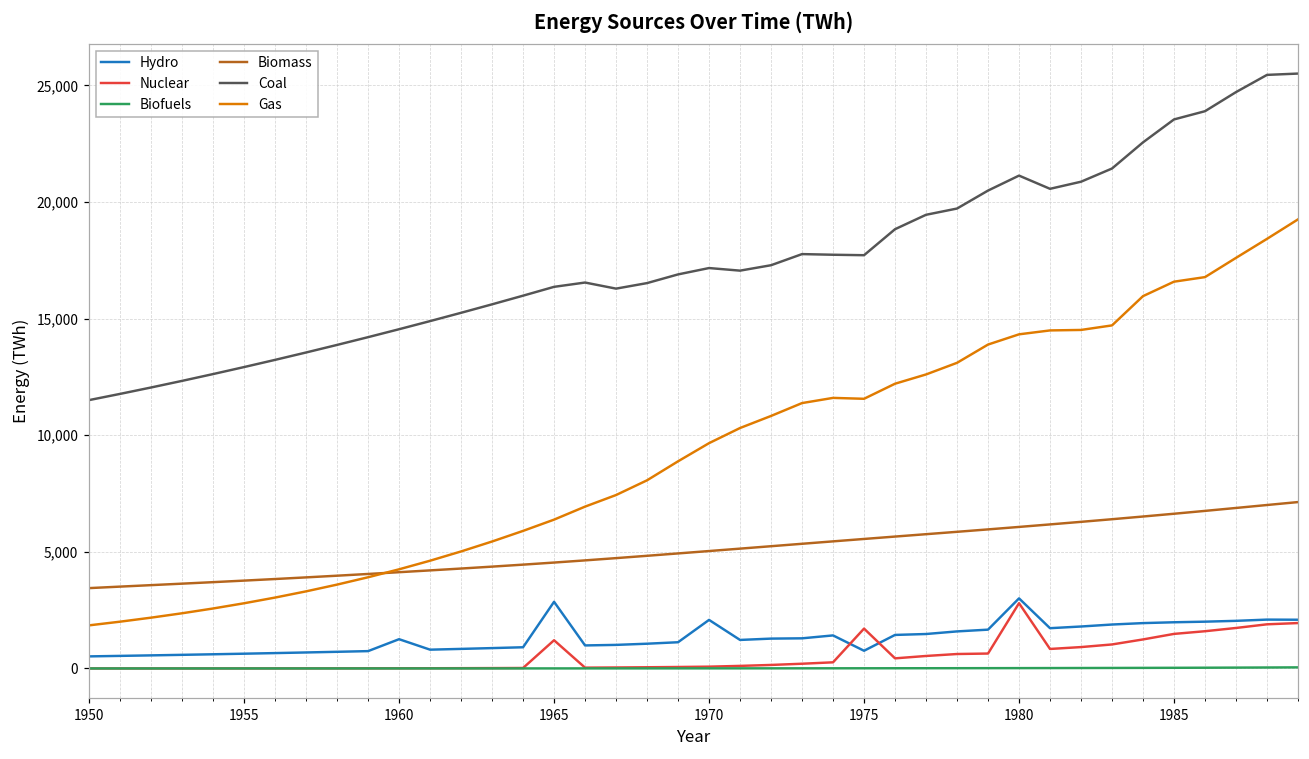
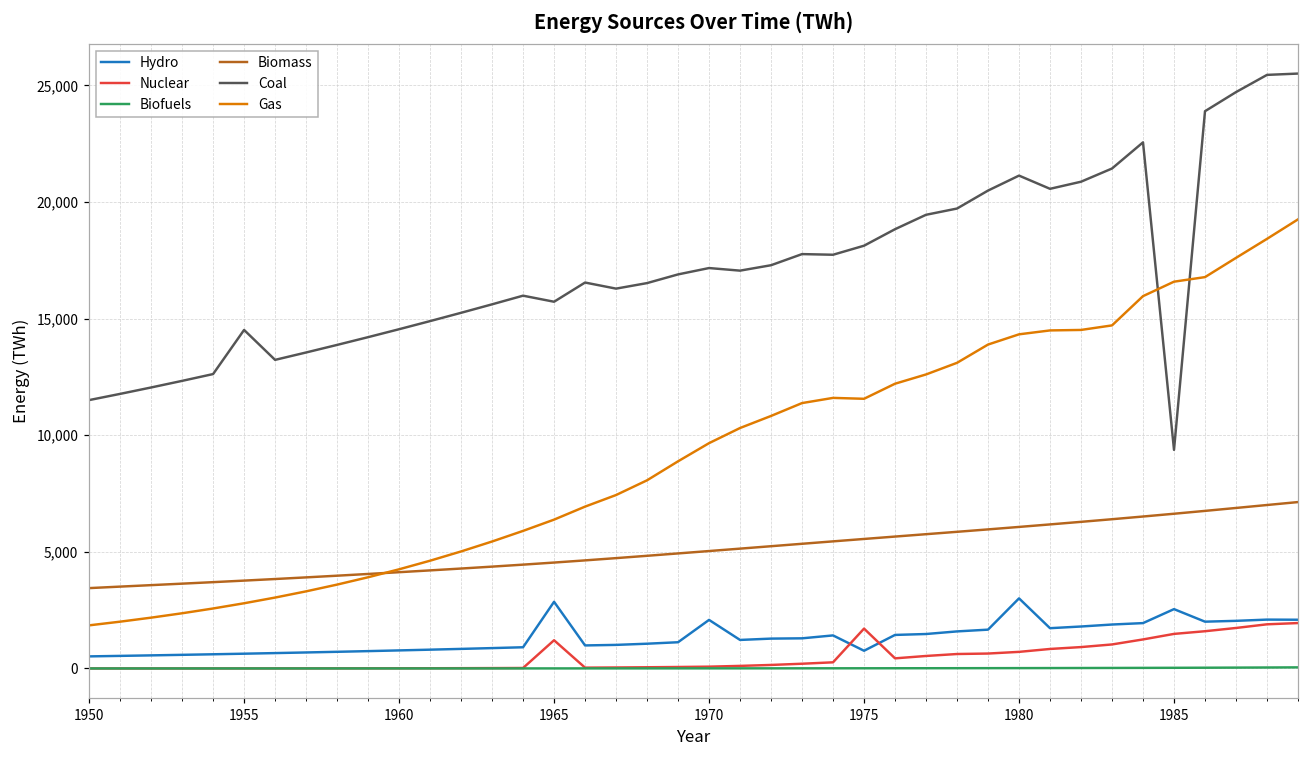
Coal, 1955: 12,900 -> 14,500
Hydro, 1960: 1,300 -> 800
Coal, 1965: 16,400 -> 15,700
Coal, 1975: 17,700 -> 18,100
Nuclear, 1980: 2,800 -> 700
Hydro, 1985: 2,000 -> 2,500
Coal, 1985: 23,500 -> 9,400
